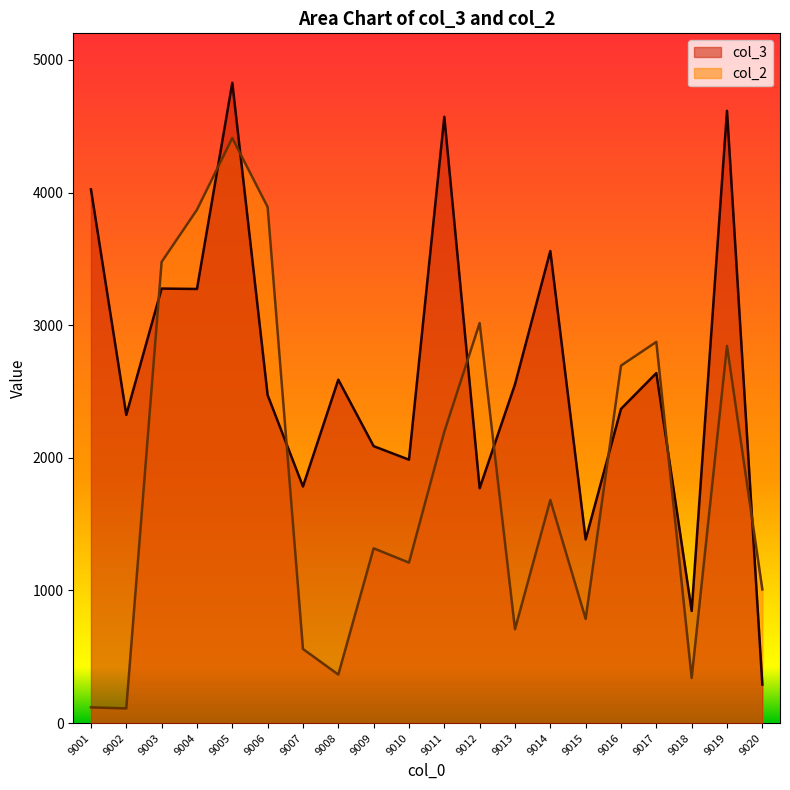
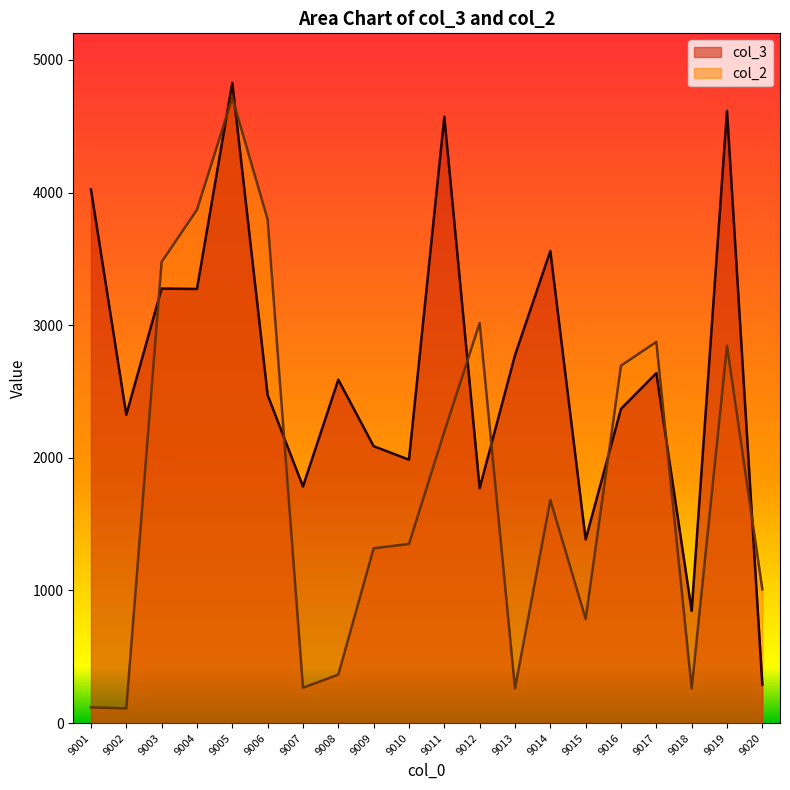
col_2, 9005: 4410 -> 4710
col_2, 9006: 3890 -> 3800
col_2, 9007: 560 -> 270
col_2, 9010: 1210 -> 1350
col_3, 9013: 2550 -> 2770
col_2, 9013: 710 -> 260
col_2, 9018: 340 -> 260
